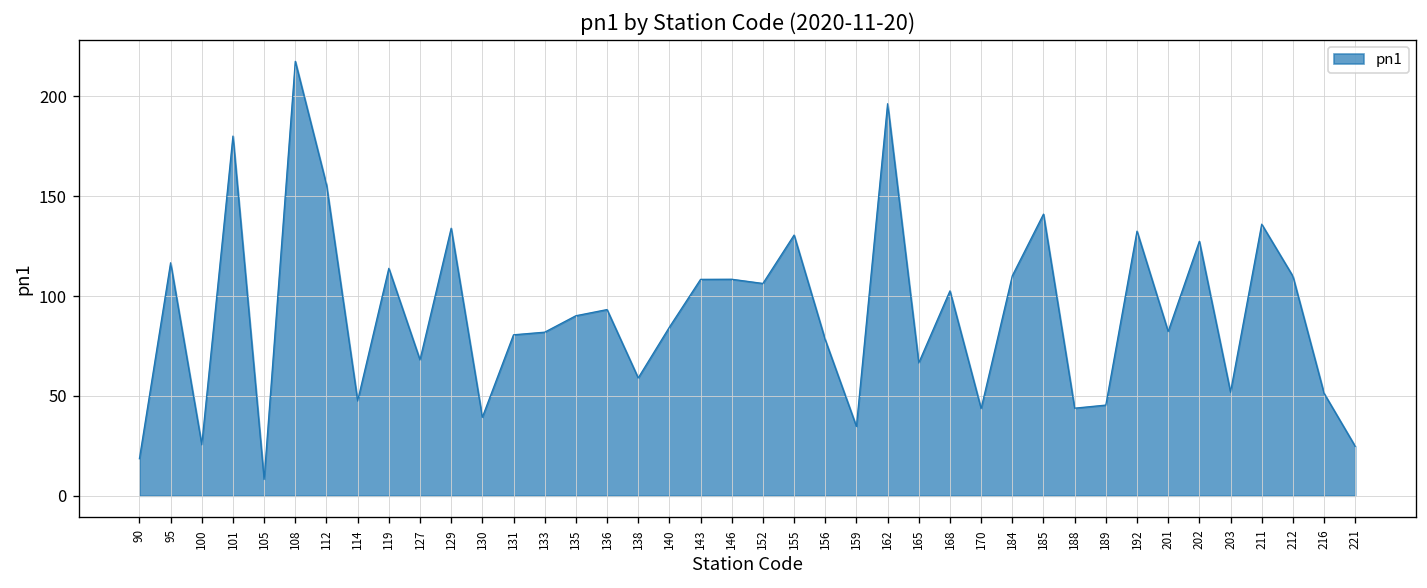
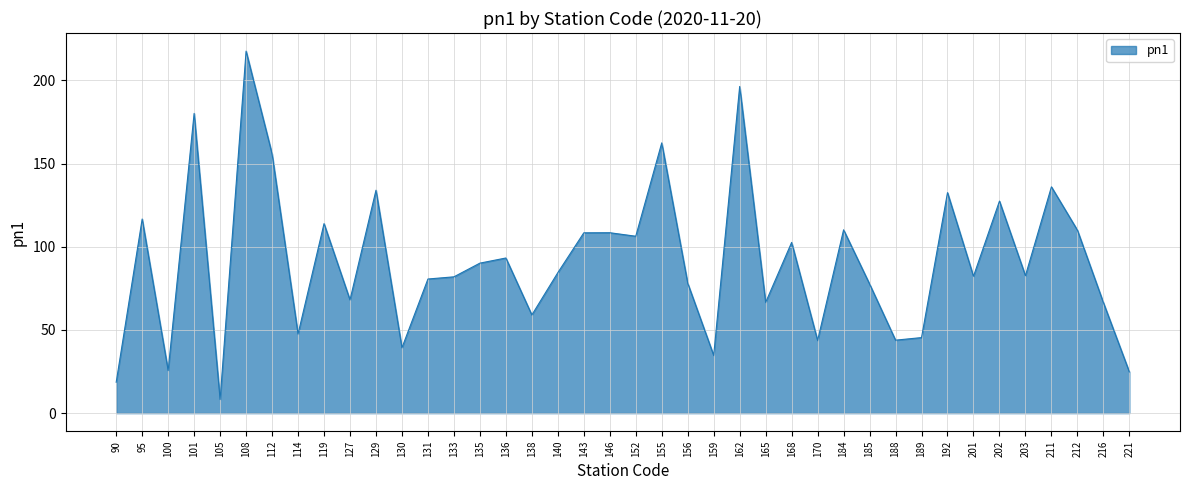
155: 131 -> 162
185: 141 -> 78
203: 52 -> 83
216: 51 -> 66
